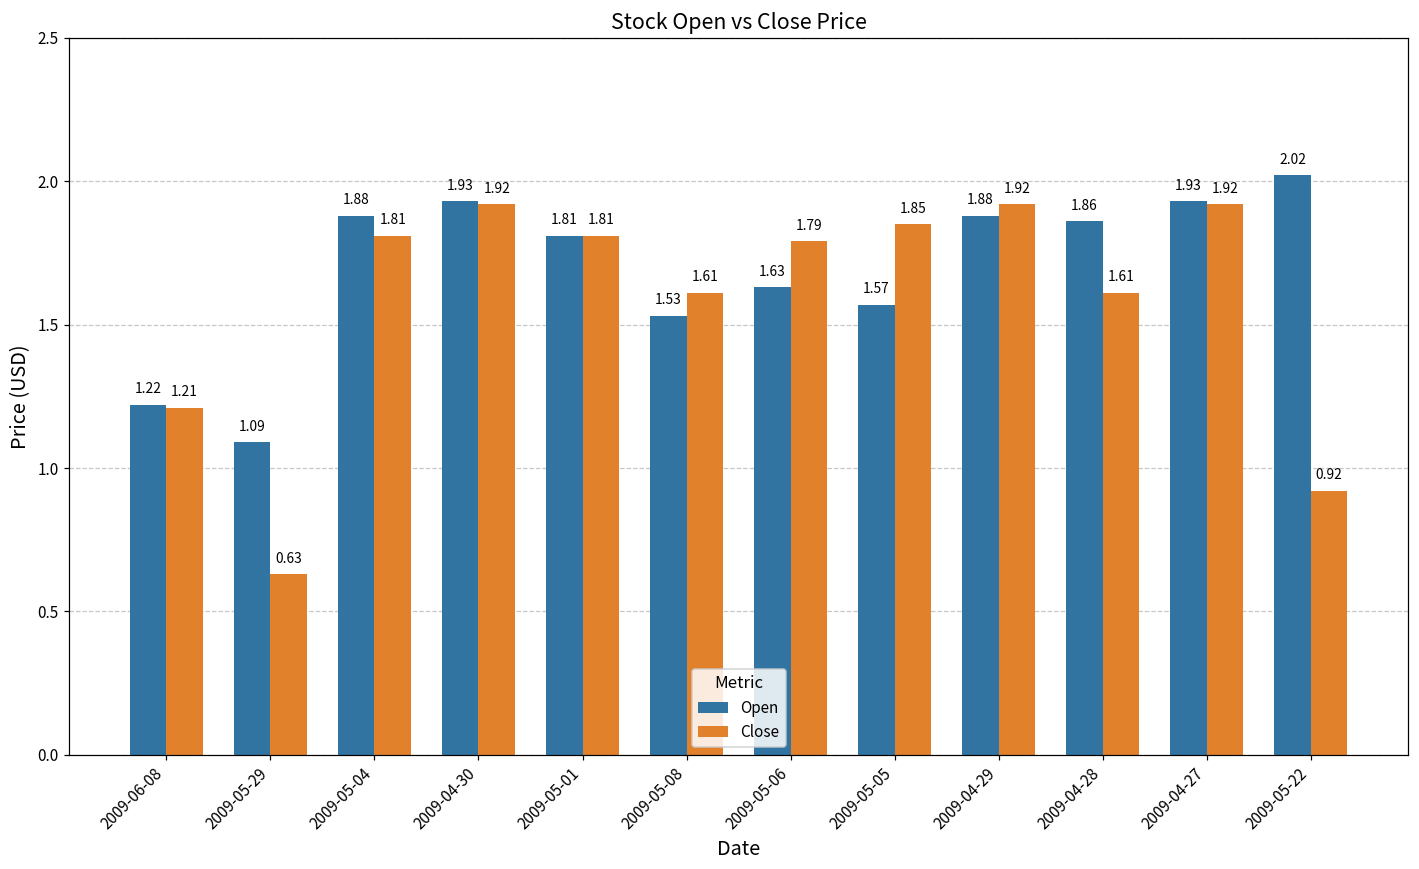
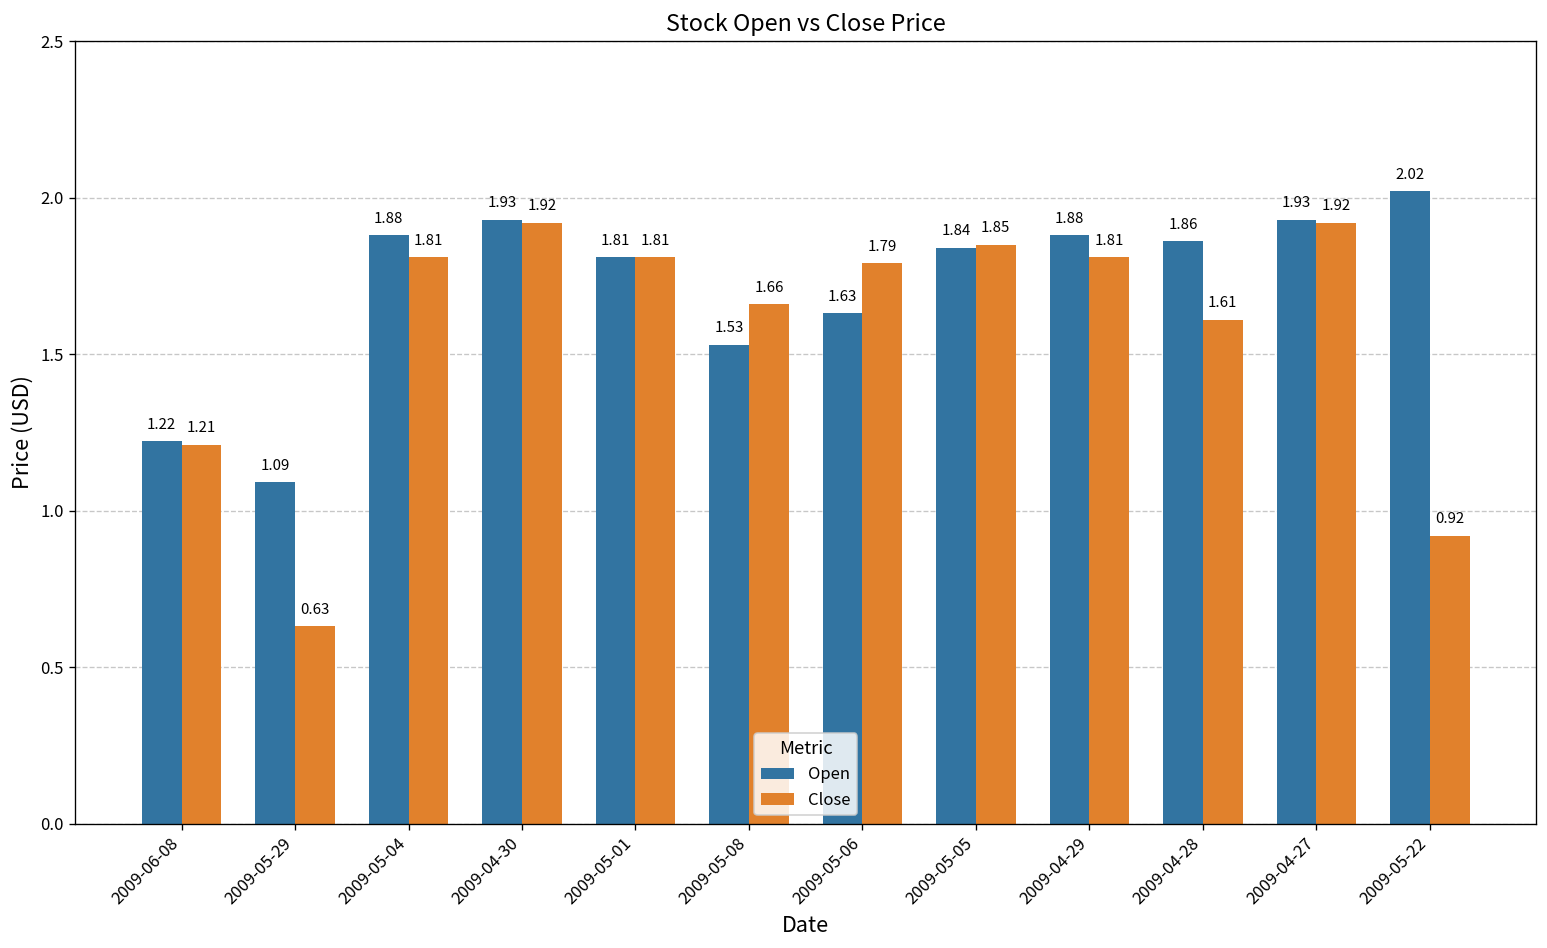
Close, 2009-05-08: 1.61 -> 1.66
Open, 2009-05-05: 1.57 -> 1.84
Close, 2009-04-29: 1.92 -> 1.81
